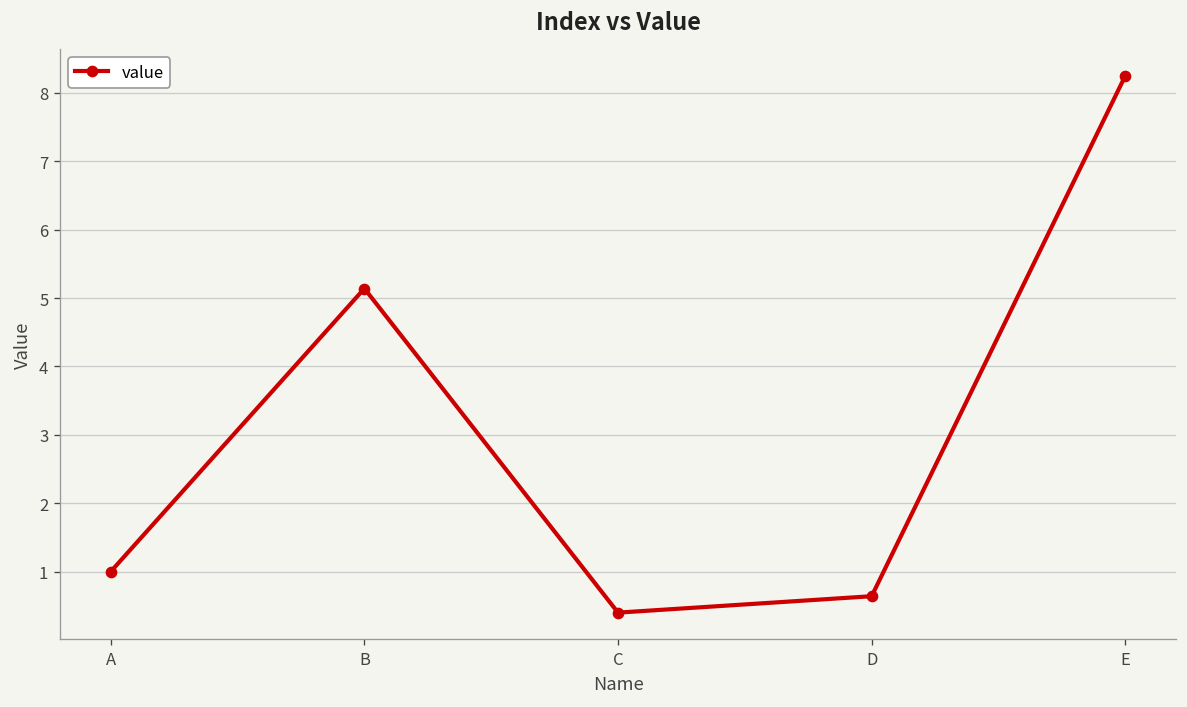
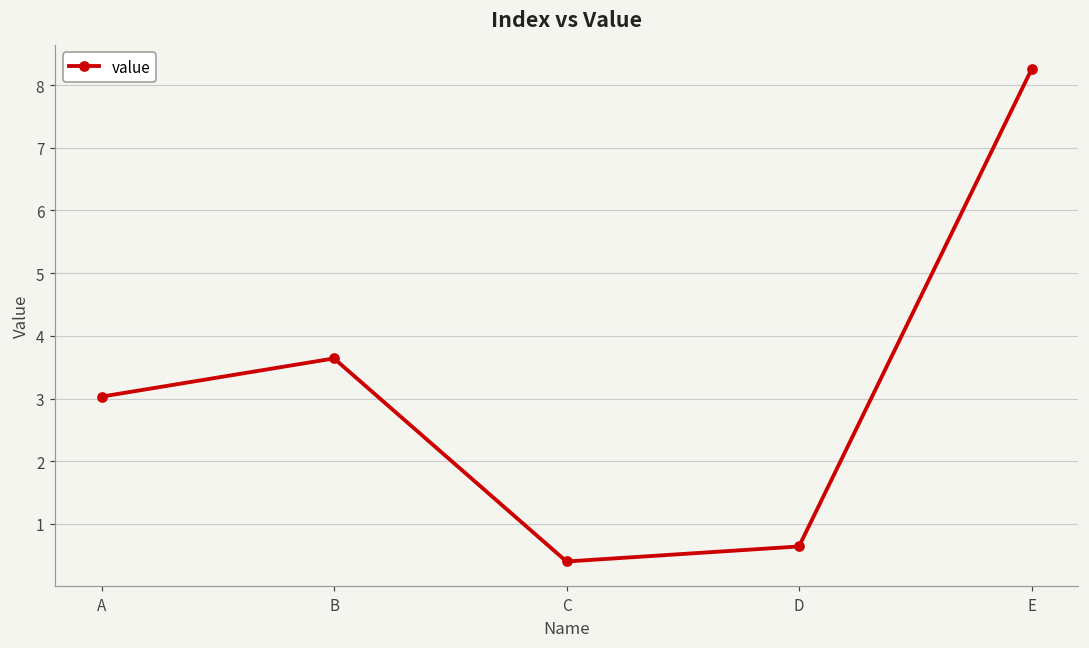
A: 1.0 -> 3.0
B: 5.1 -> 3.6
